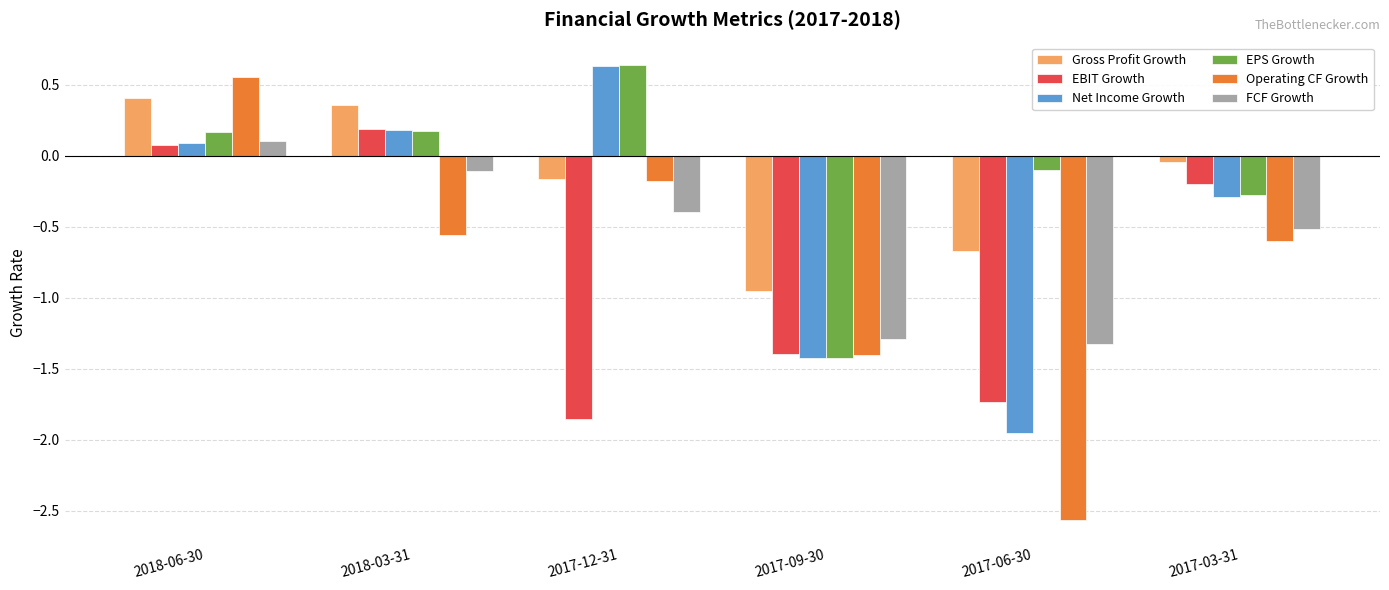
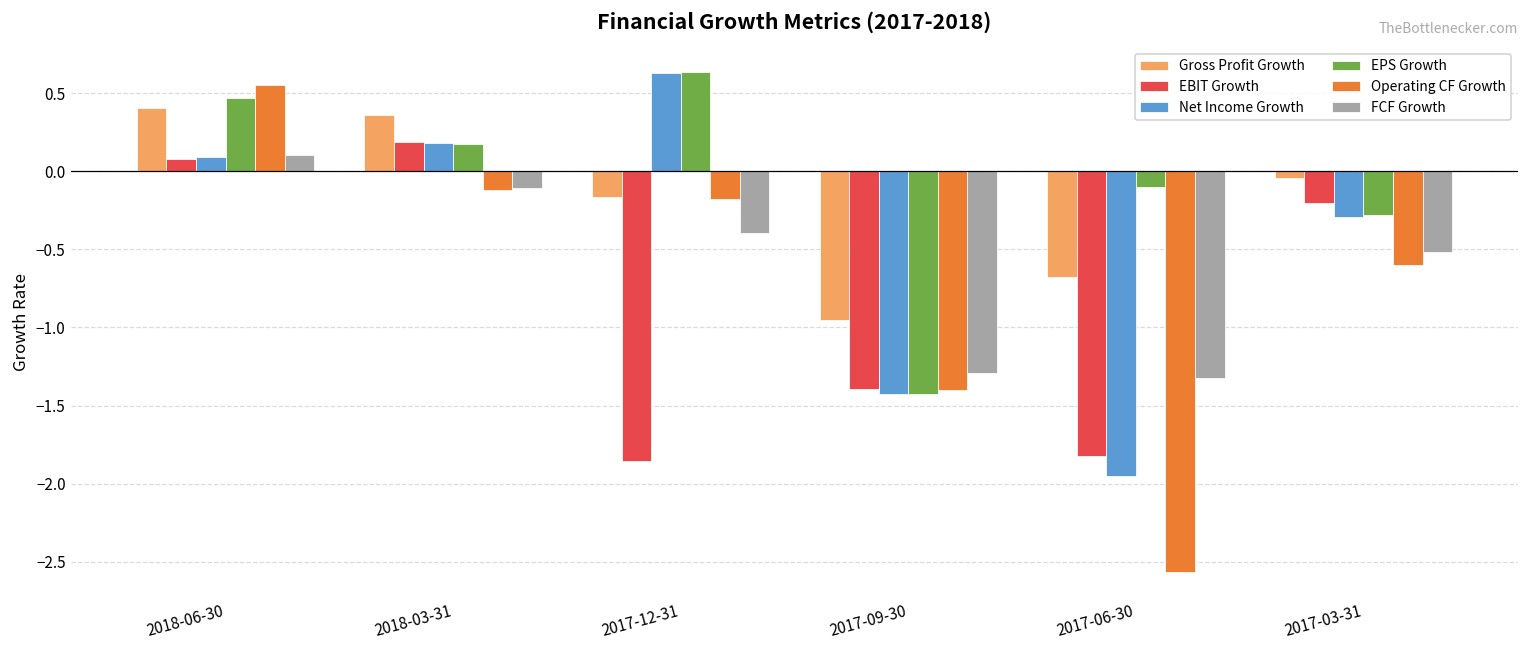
EPS Growth, 2018-06-30: 0.17 -> 0.47
Operating CF Growth, 2018-03-31: -0.56 -> -0.12
EBIT Growth, 2017-06-30: -1.73 -> -1.82
